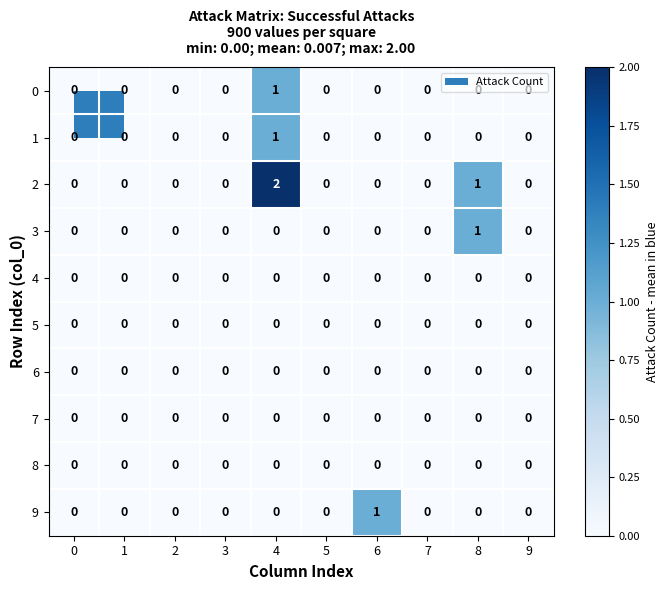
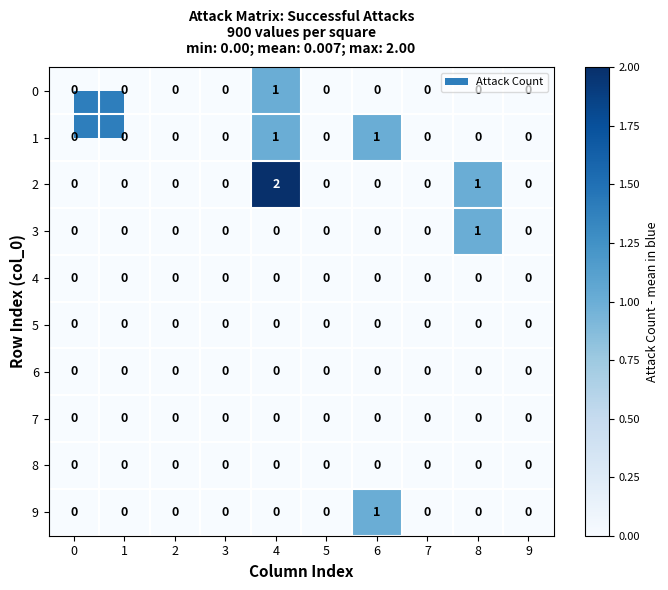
1, 6: 0 -> 1
